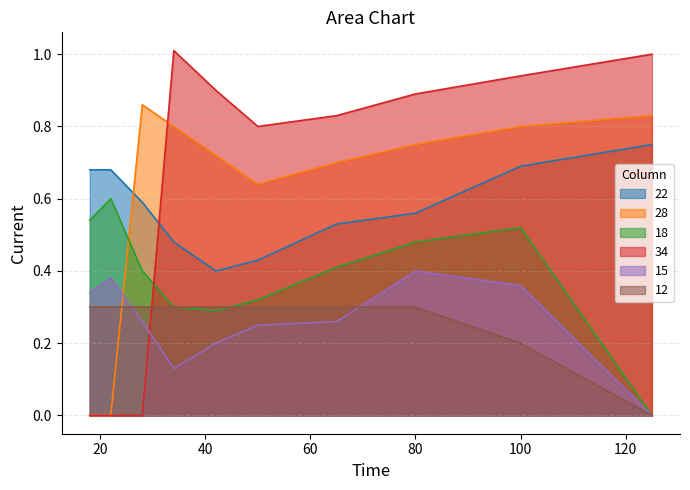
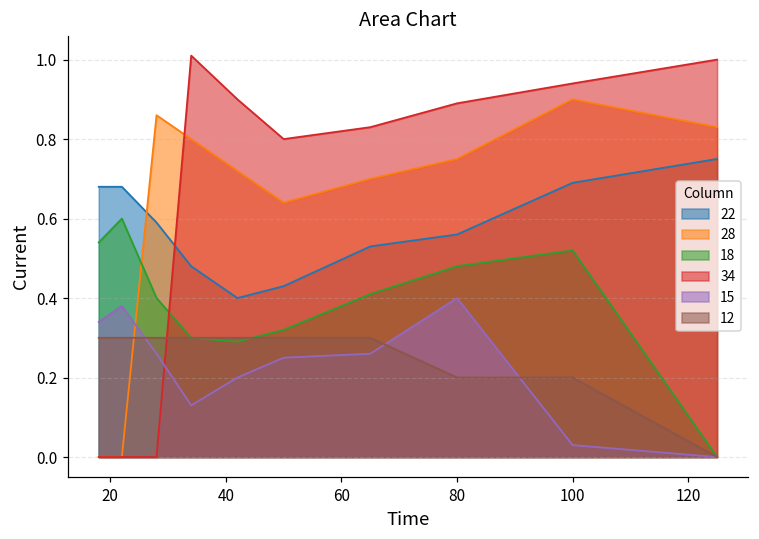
12, 80: 0.3 -> 0.2
28, 100: 0.8 -> 0.9
15, 100: 0.36 -> 0.03
